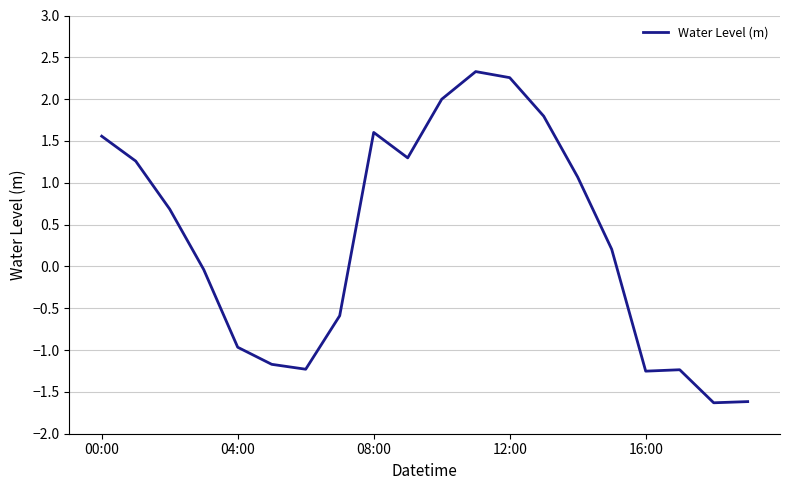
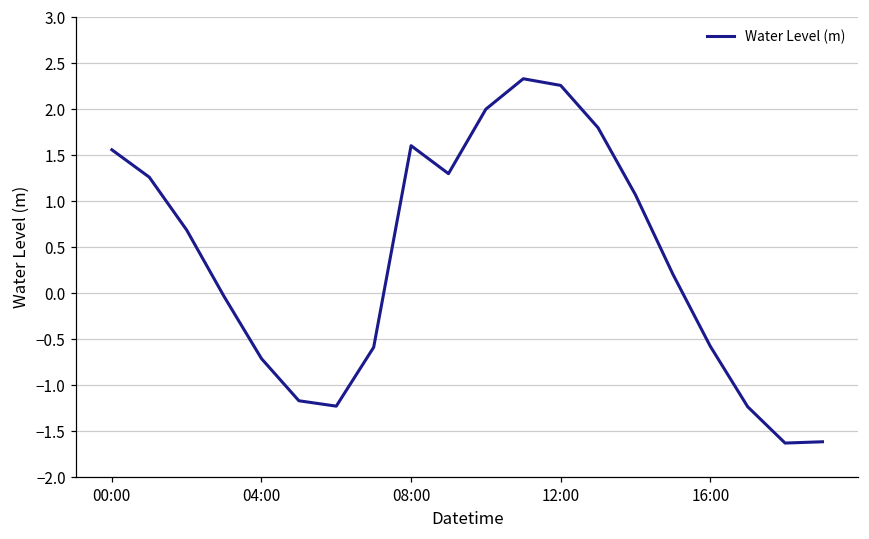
04:00: -1.0 -> -0.7
16:00: -1.3 -> -0.6
